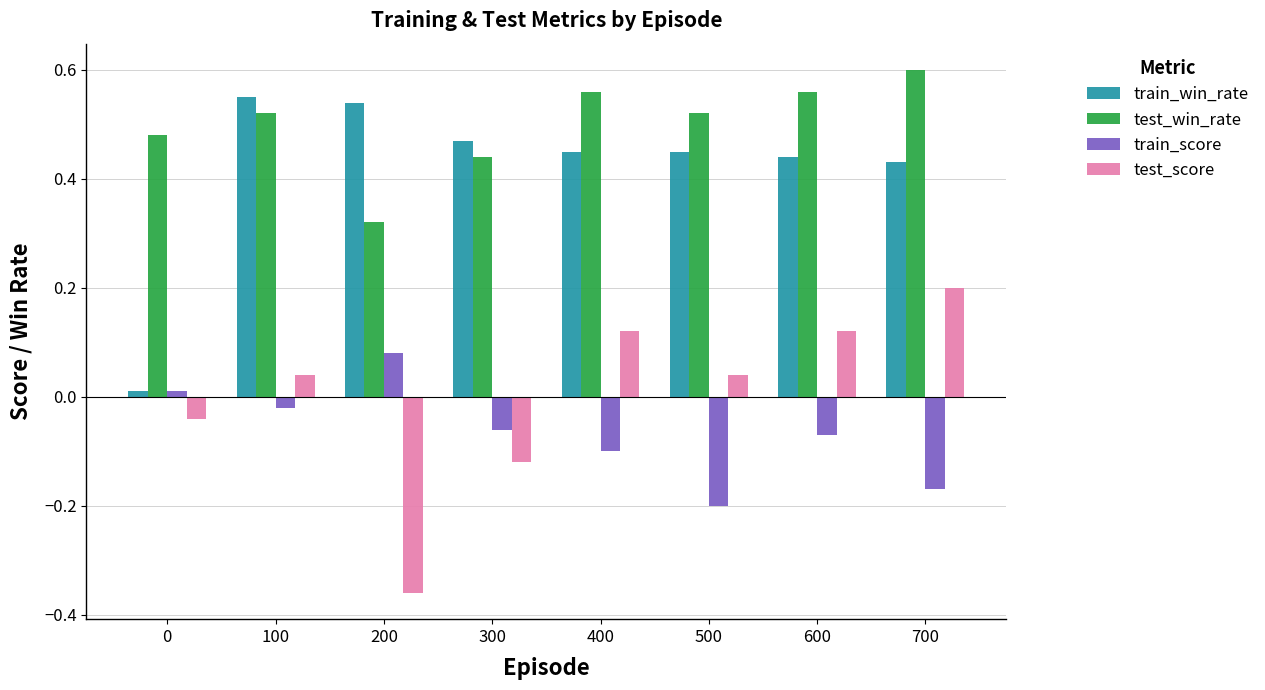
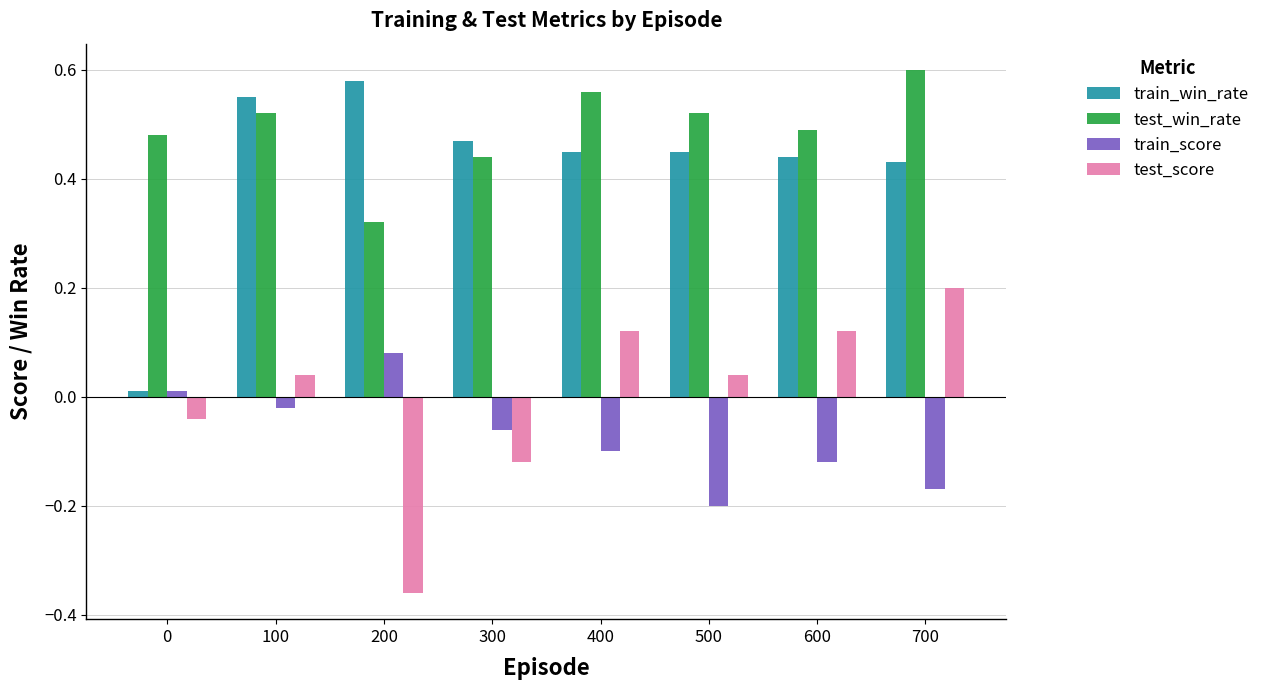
train_win_rate, 200: 0.54 -> 0.58
test_win_rate, 600: 0.56 -> 0.49
train_score, 600: -0.07 -> -0.12
